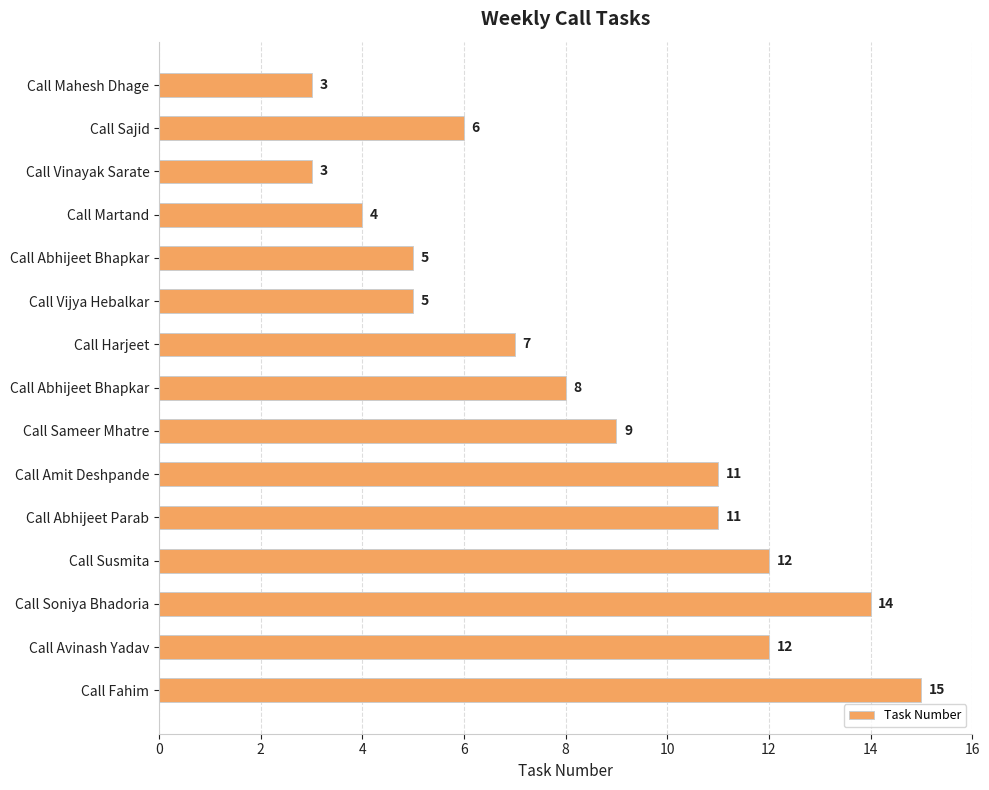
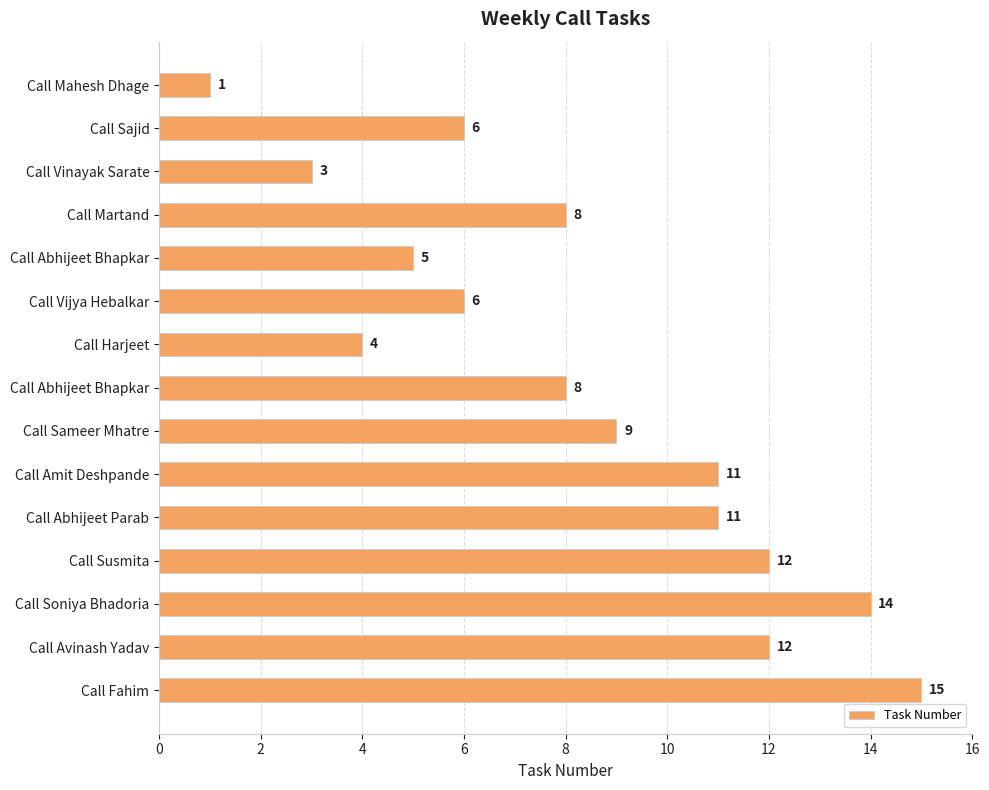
Call Mahesh Dhage: 3 -> 1
Call Martand: 4 -> 8
Call Vijya Hebalkar: 5 -> 6
Call Harjeet: 7 -> 4
